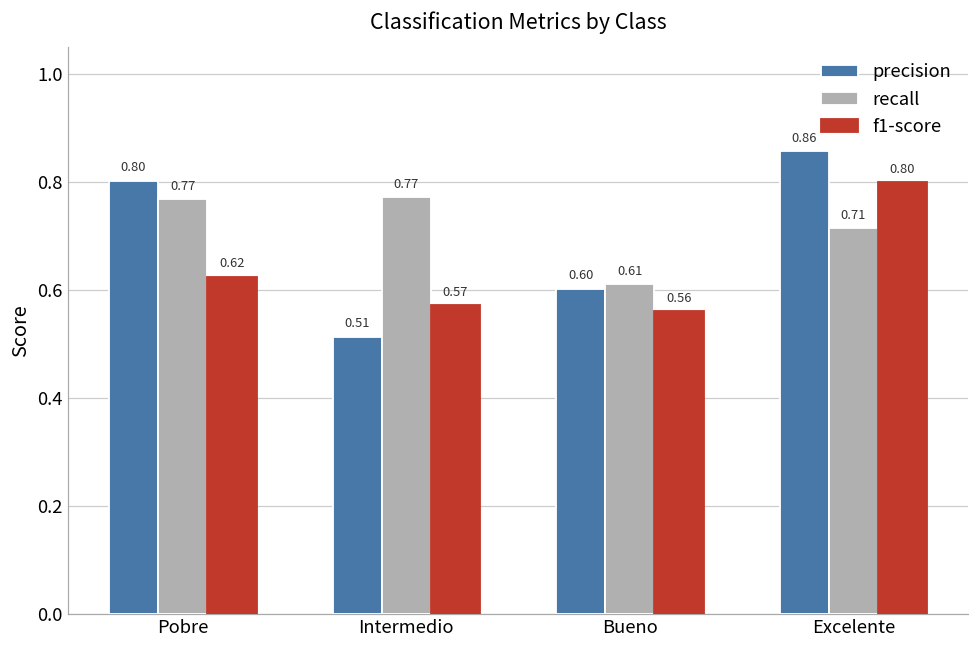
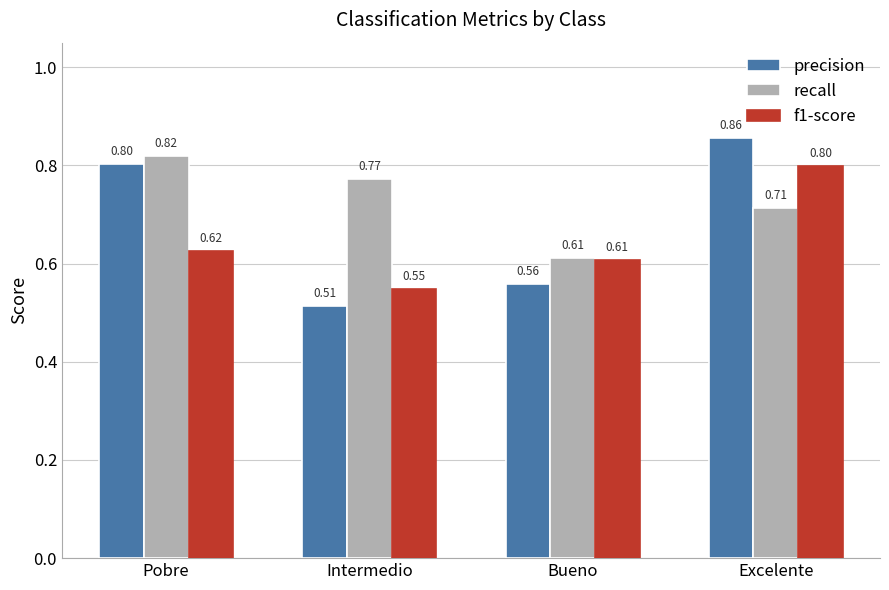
recall, Pobre: 0.77 -> 0.82
f1-score, Intermedio: 0.57 -> 0.55
precision, Bueno: 0.60 -> 0.56
f1-score, Bueno: 0.56 -> 0.61
